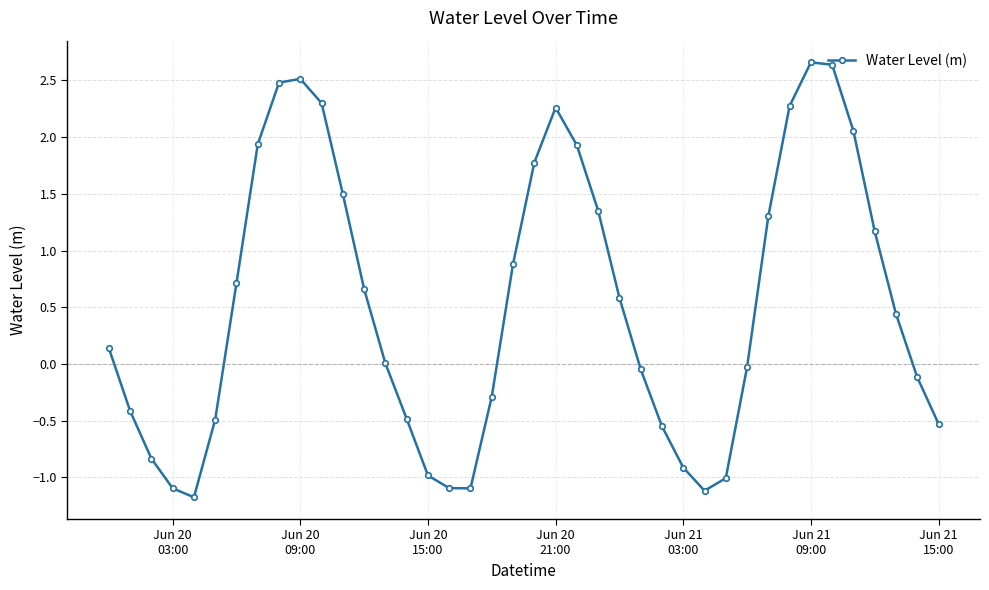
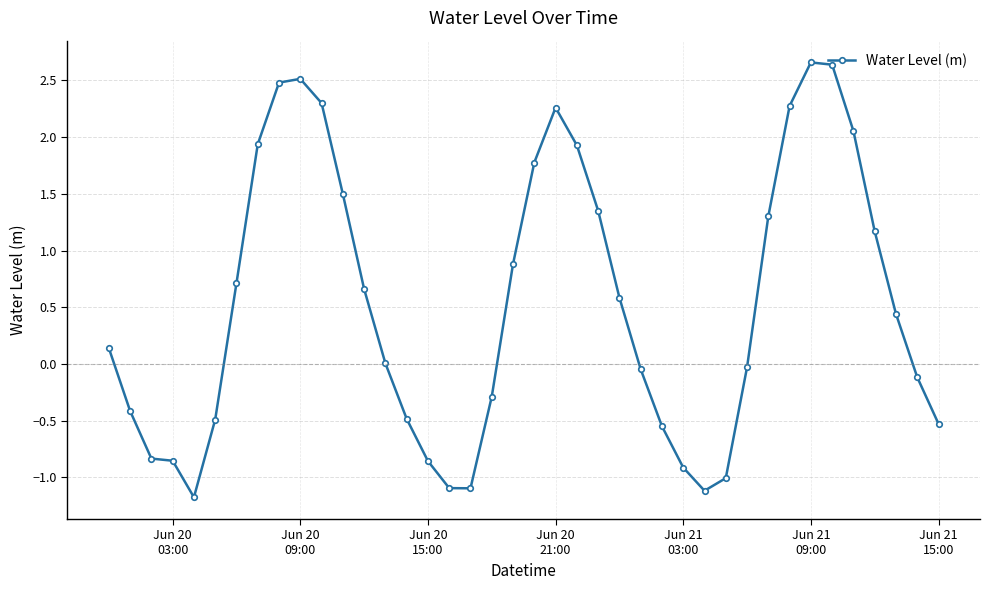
Jun 20 03:00: -1.10 -> -0.85
Jun 20 15:00: -0.98 -> -0.86
